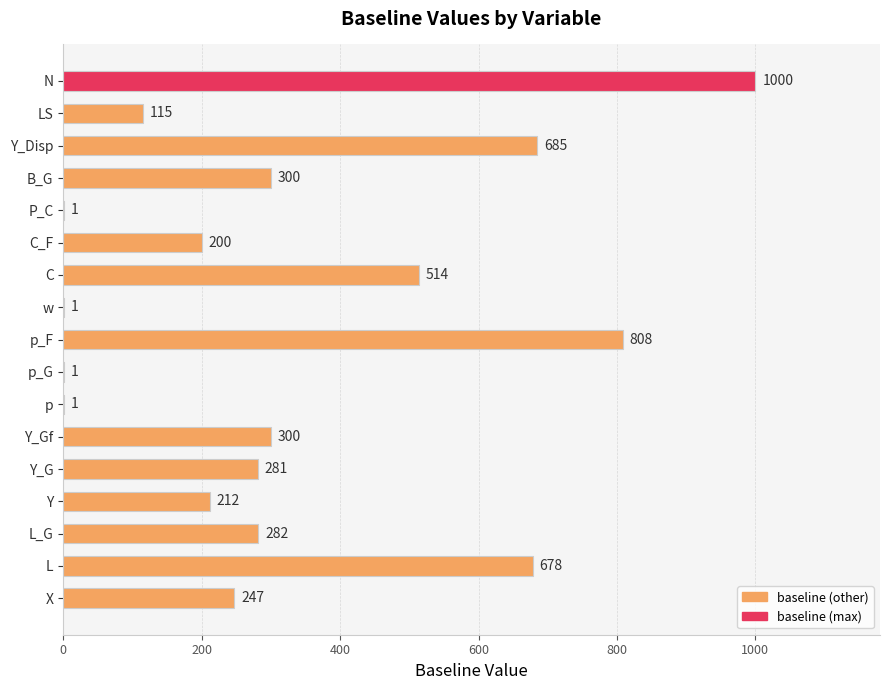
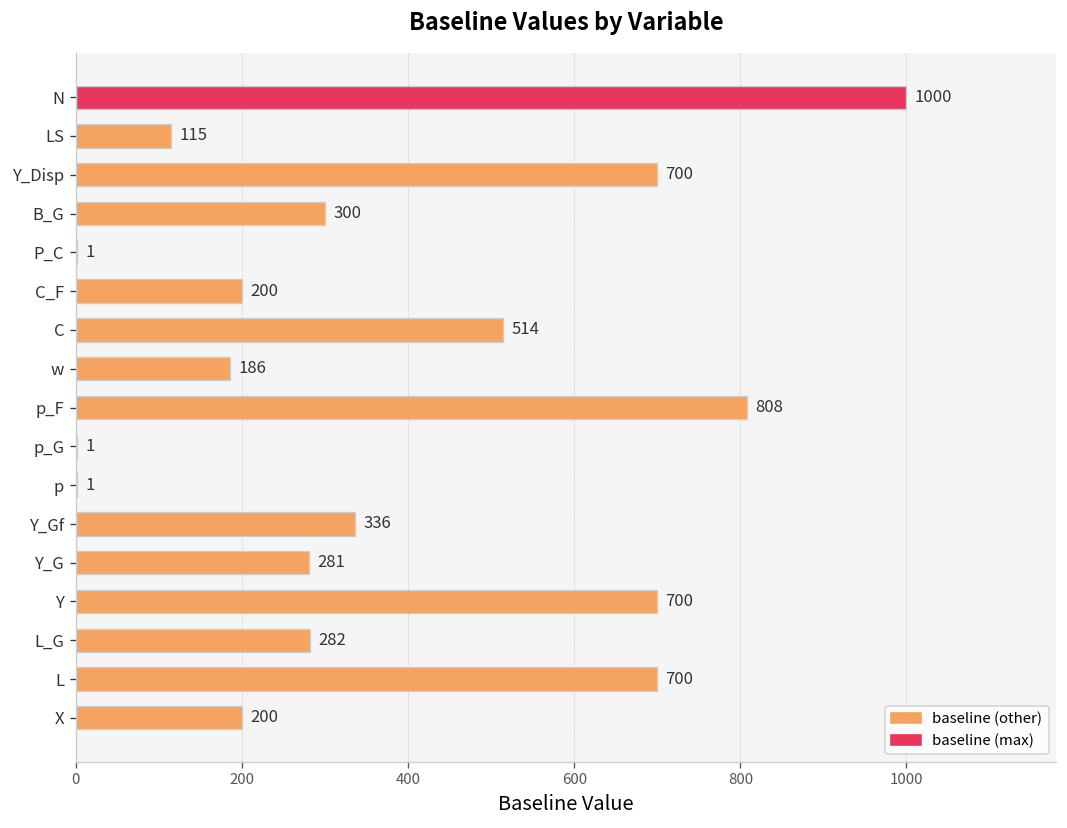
Y_Disp: 685 -> 700
w: 1 -> 186
Y_Gf: 300 -> 336
Y: 212 -> 700
L: 678 -> 700
X: 247 -> 200
